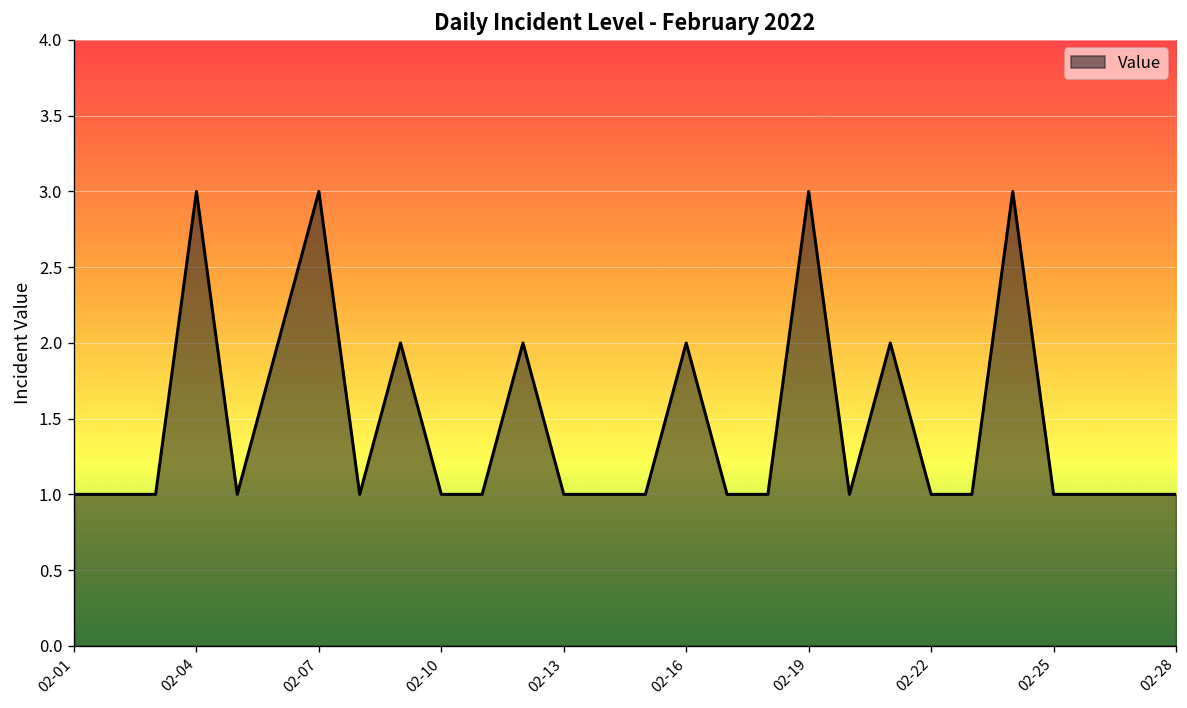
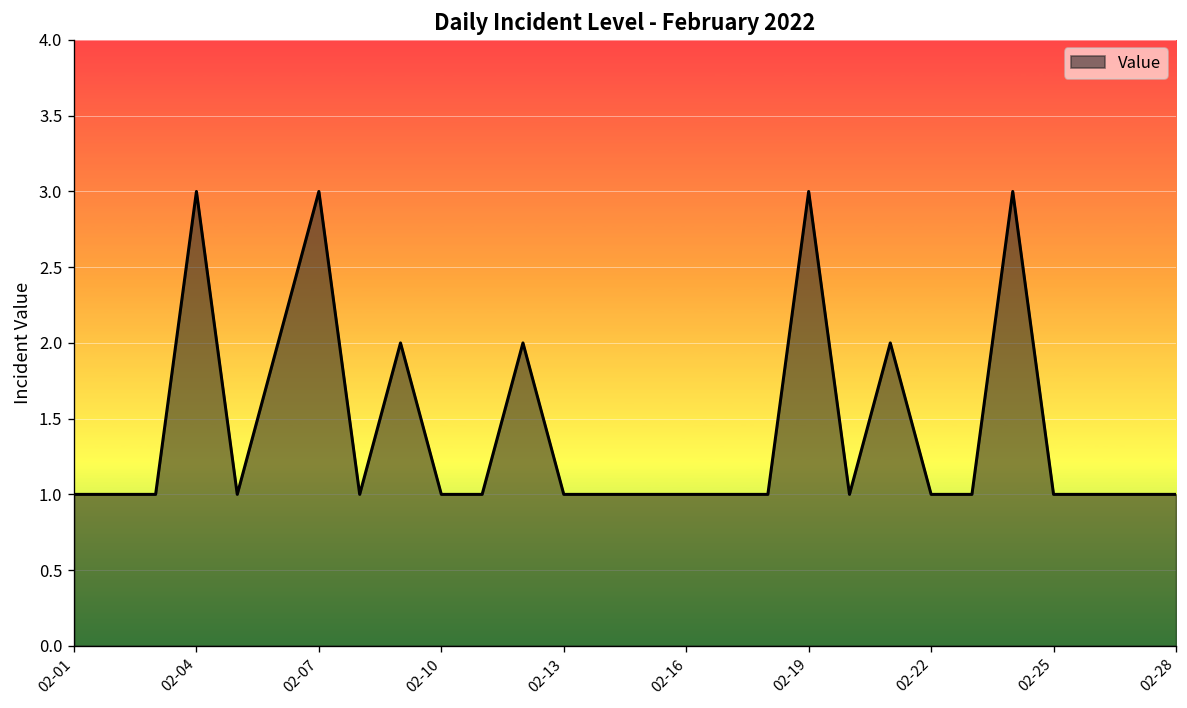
02-16: 2 -> 1
